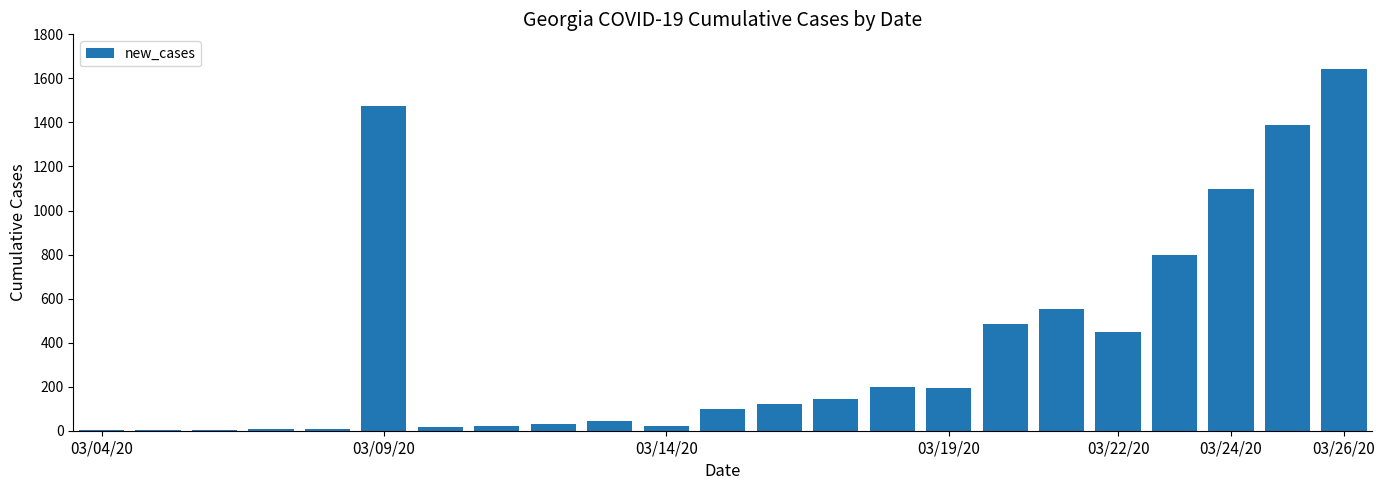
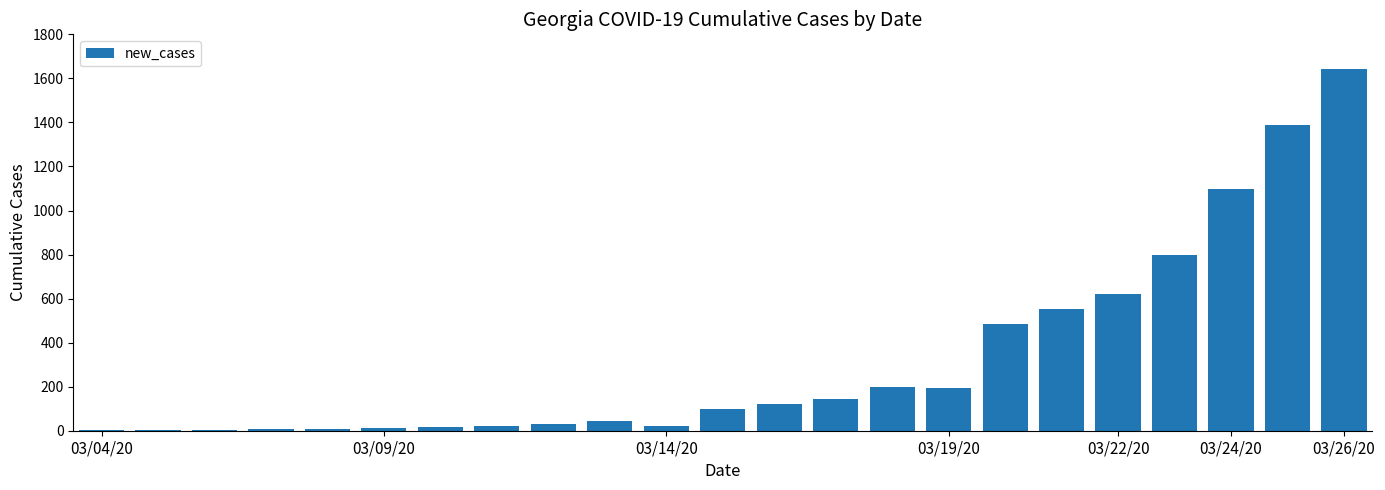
03/09/20: 1480 -> 10
03/22/20: 450 -> 620
